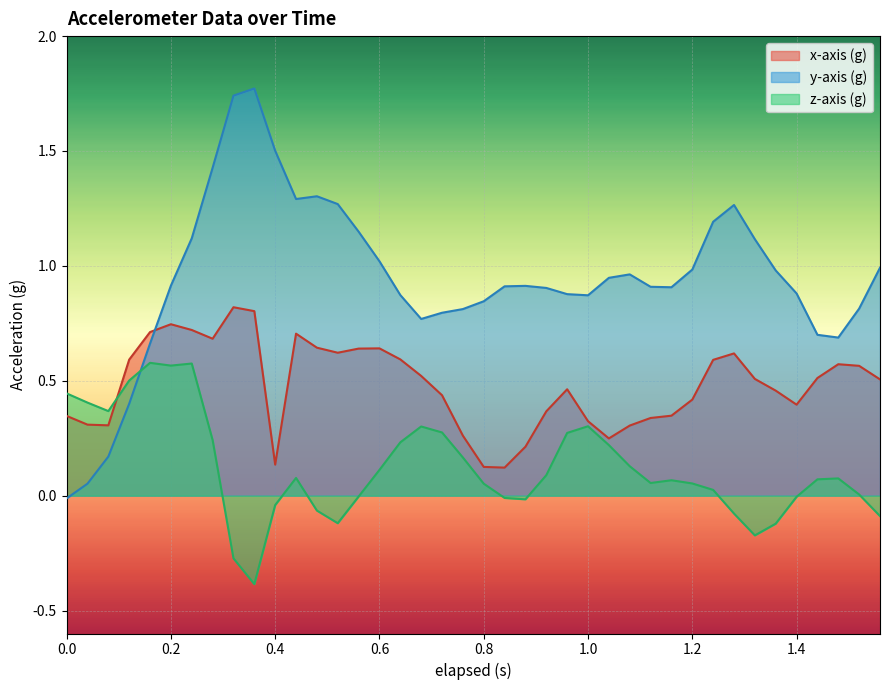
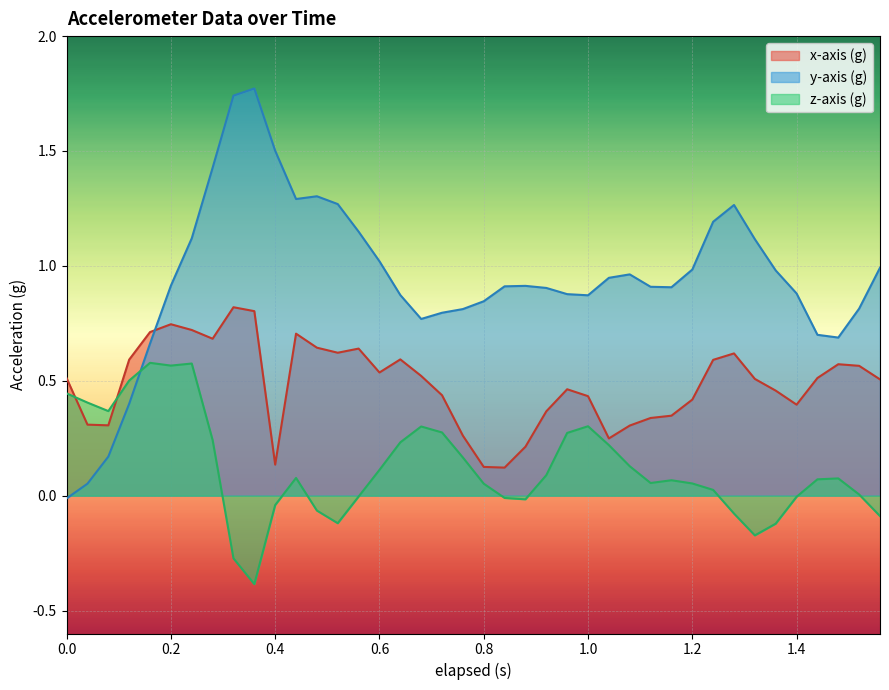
x-axis (g), 0.0: 0.35 -> 0.51
x-axis (g), 0.6: 0.64 -> 0.54
x-axis (g), 1.0: 0.32 -> 0.43
